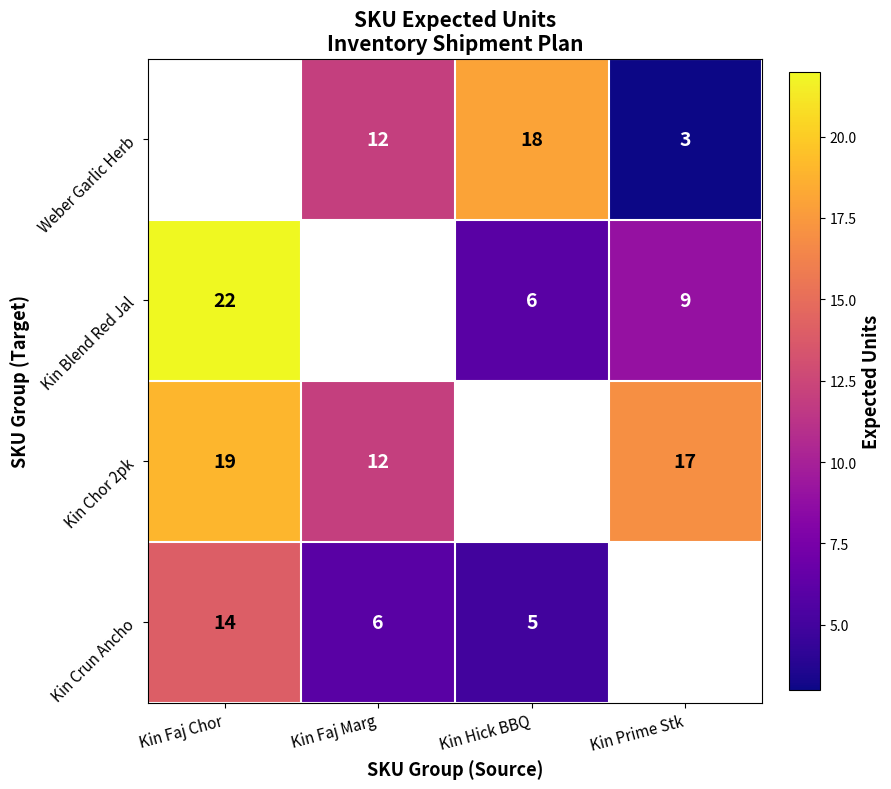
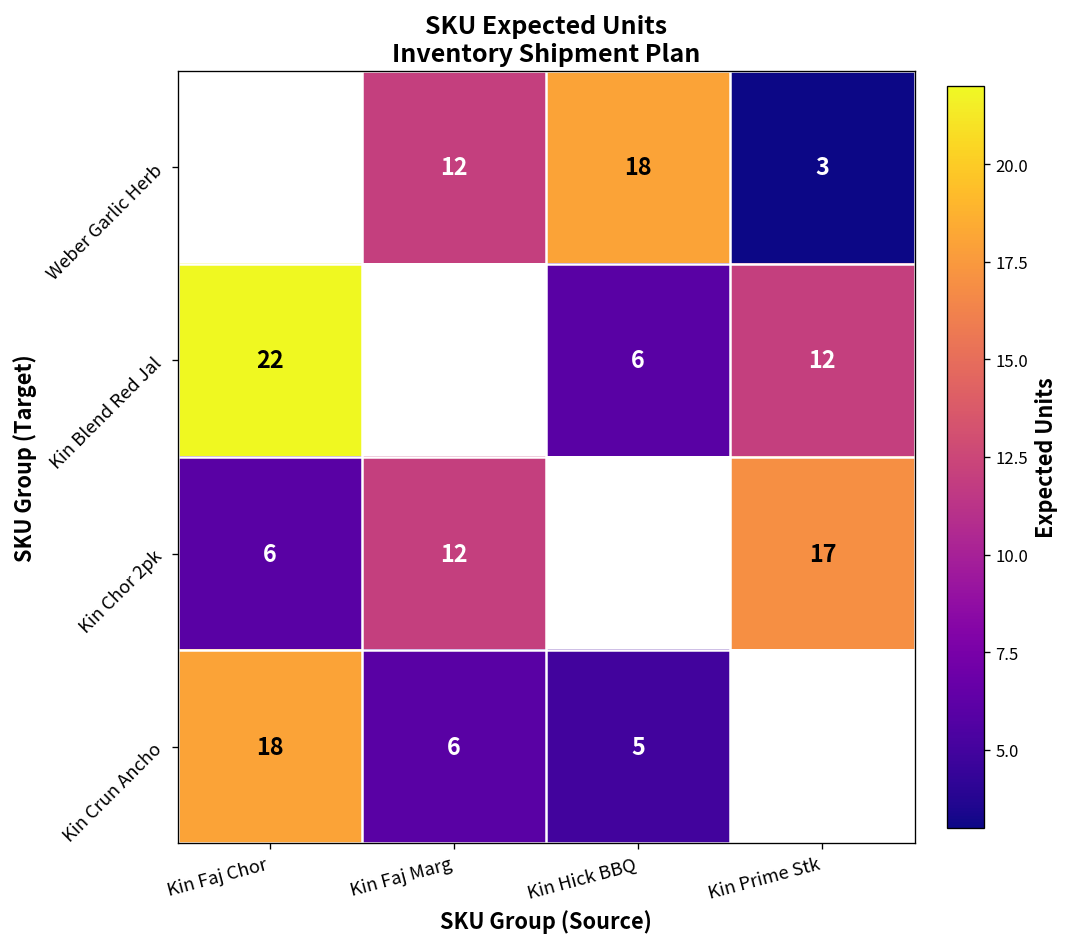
Kin Blend Red Jal, Kin Prime Stk: 9 -> 12
Kin Chor 2pk, Kin Faj Chor: 19 -> 6
Kin Crun Ancho, Kin Faj Chor: 14 -> 18
